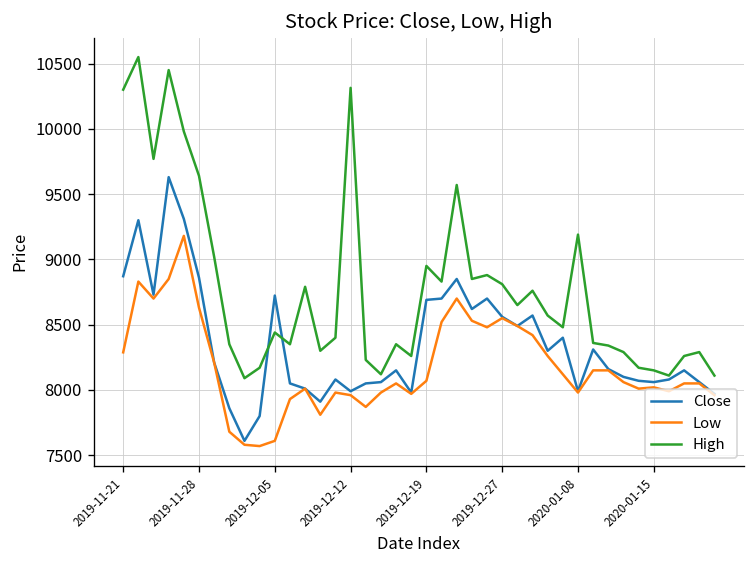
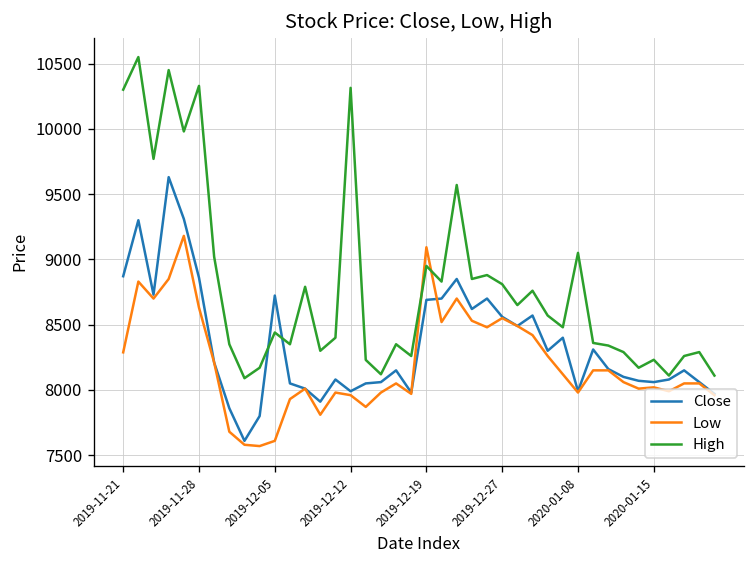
High, 2019-11-28: 9640 -> 10330
Low, 2019-12-19: 8070 -> 9090
High, 2020-01-08: 9190 -> 9050
High, 2020-01-15: 8150 -> 8230
